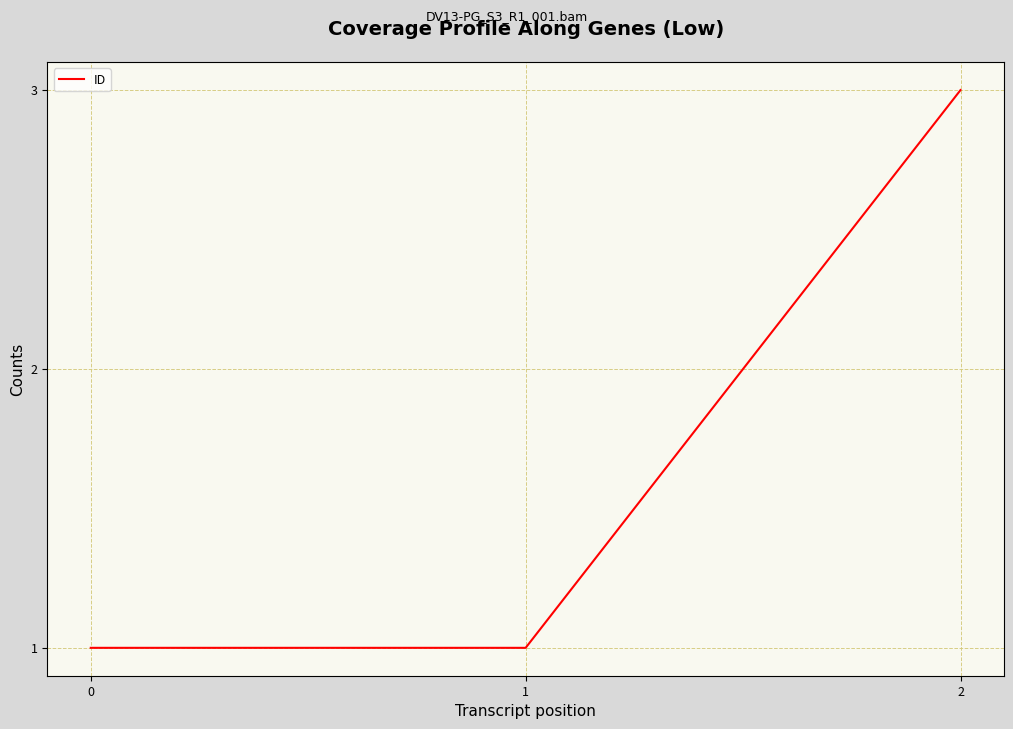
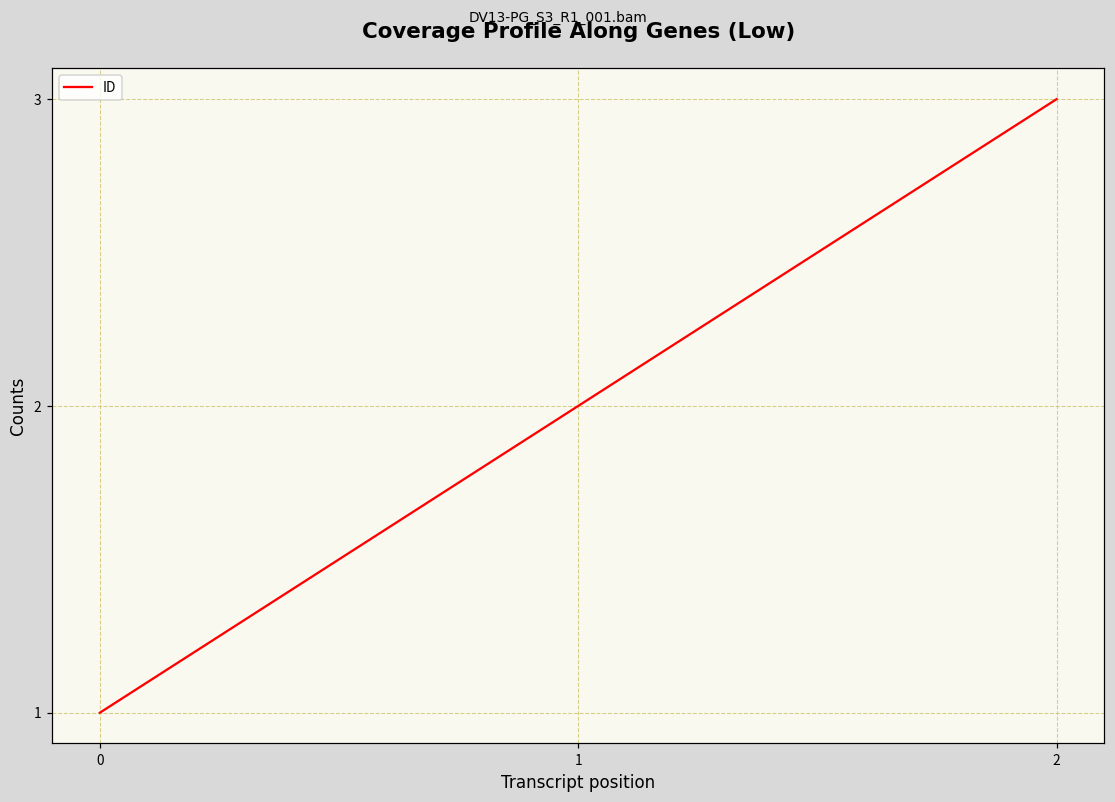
1: 1 -> 2
